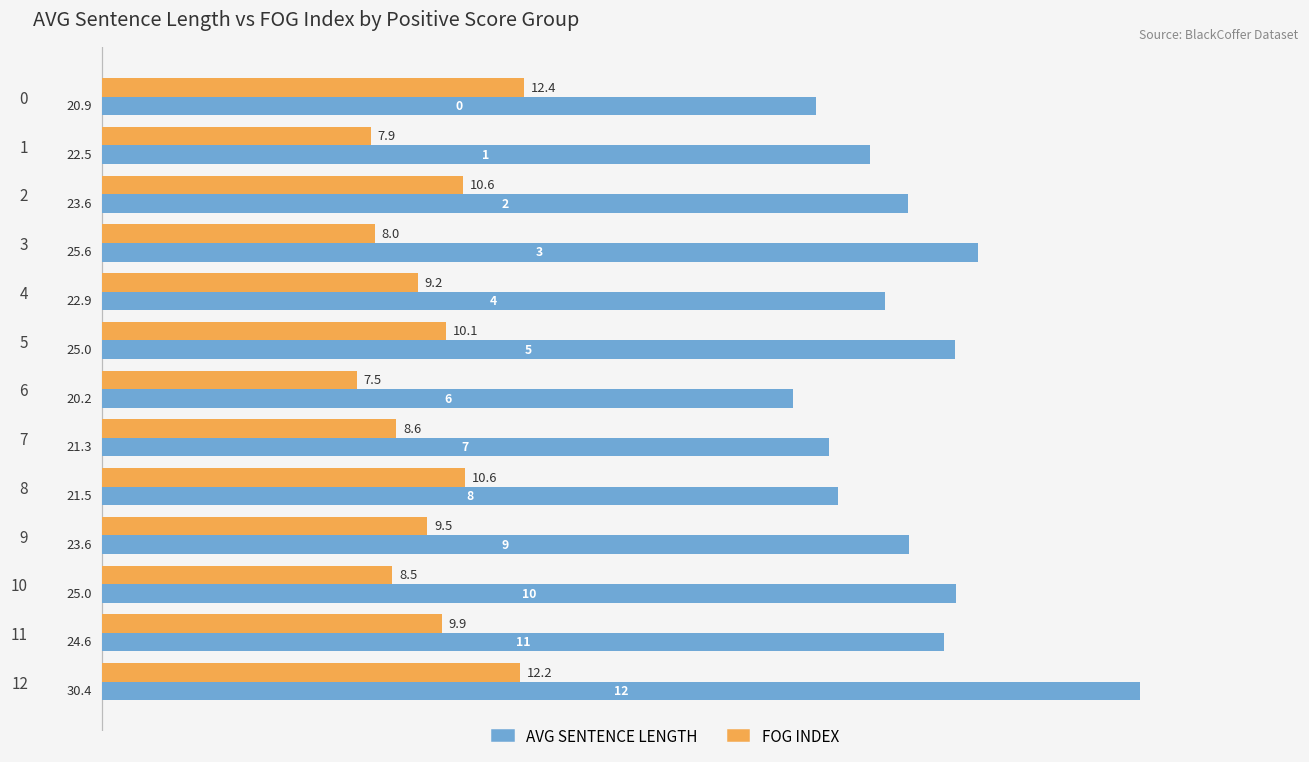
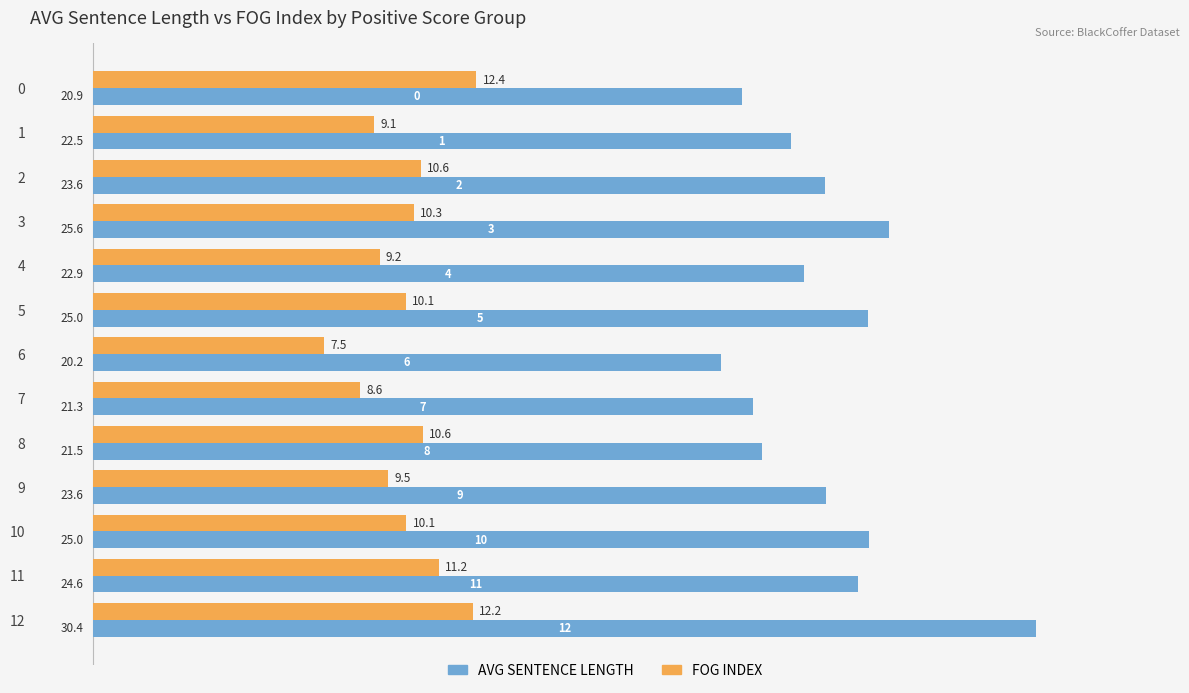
FOG INDEX, 1: 7.9 -> 9.1
FOG INDEX, 3: 8.0 -> 10.3
FOG INDEX, 10: 8.5 -> 10.1
FOG INDEX, 11: 9.9 -> 11.2
